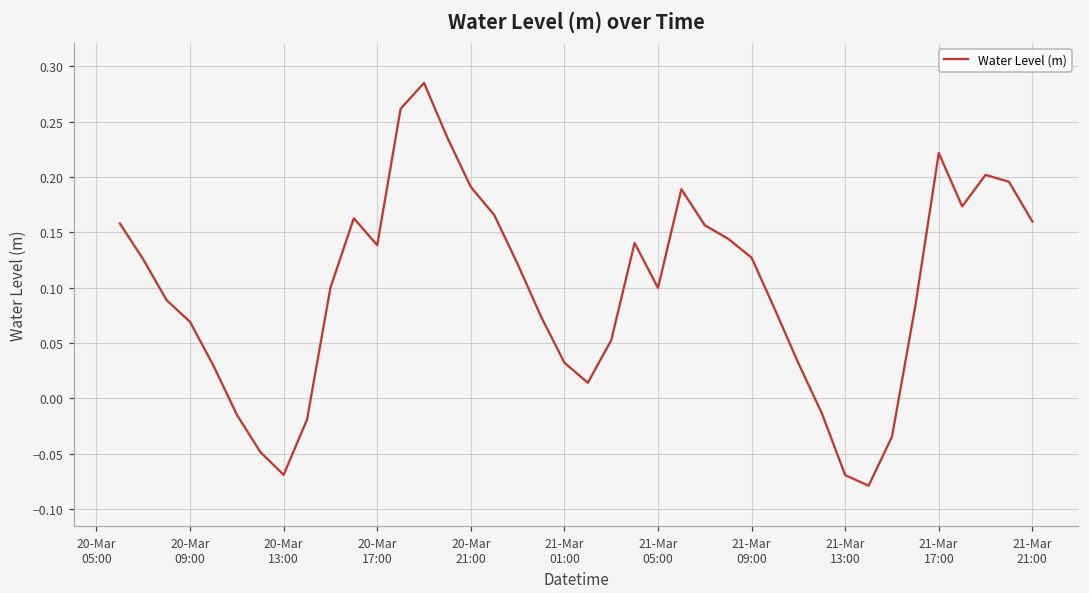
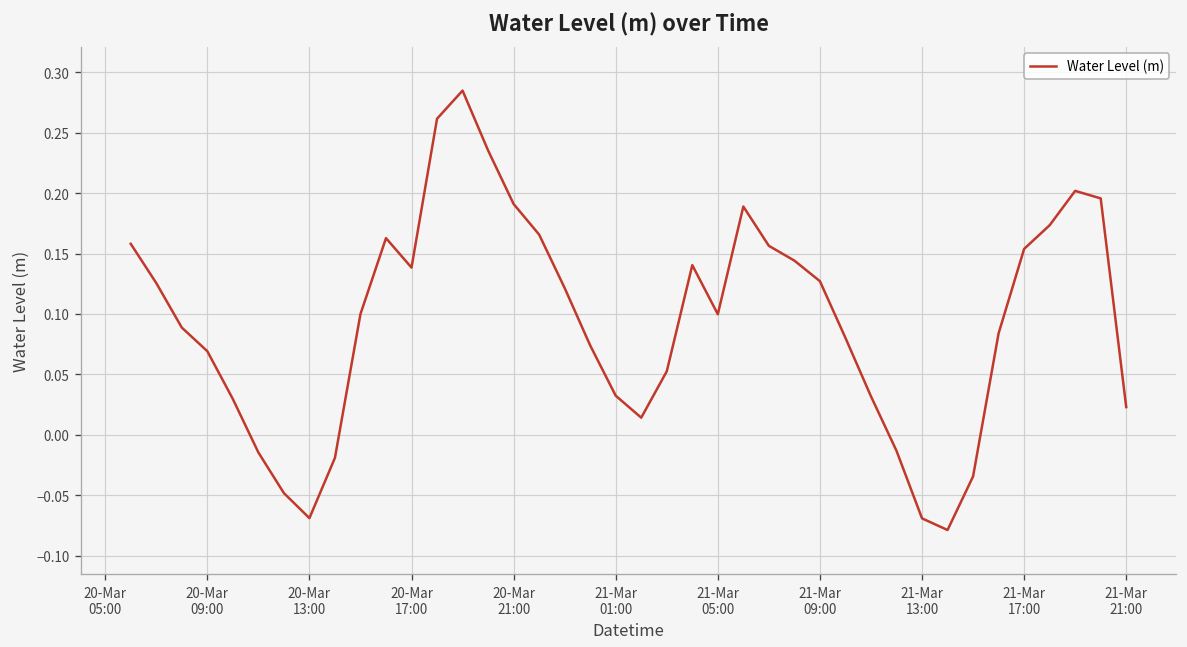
21-Mar 17:00: 0.222 -> 0.154
21-Mar 21:00: 0.160 -> 0.023
